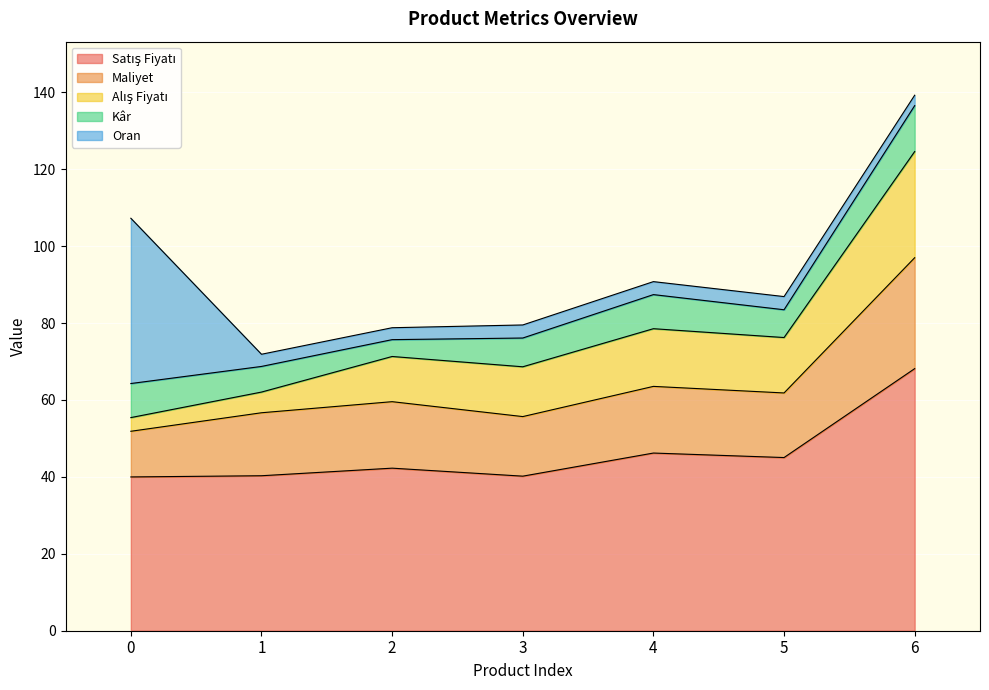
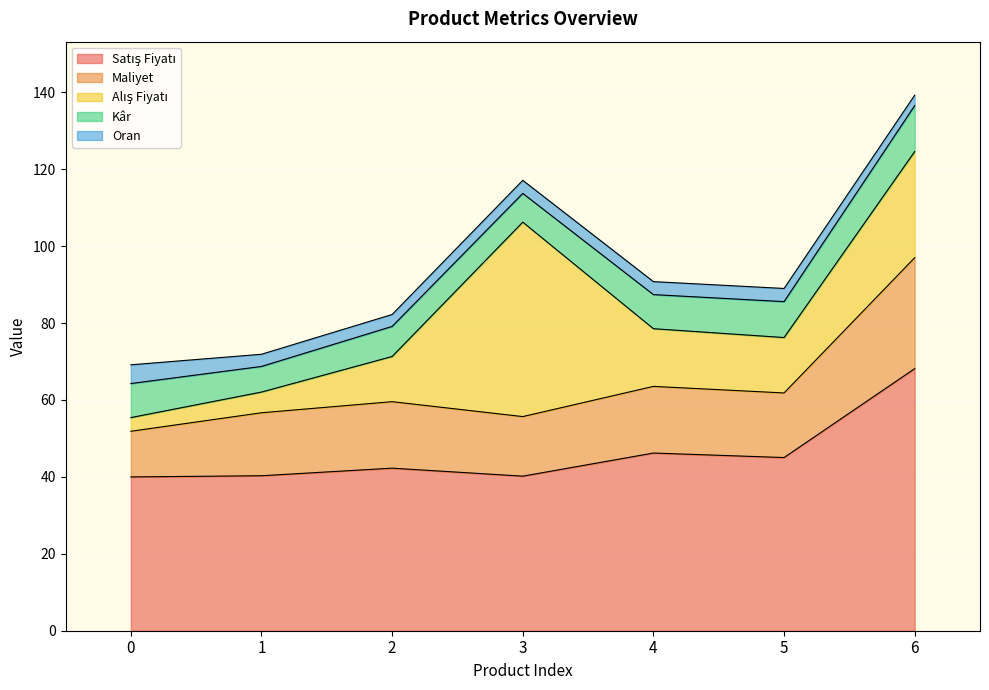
Oran, 0: 43 -> 5
Kâr, 2: 4 -> 8
Alış Fiyatı, 3: 13 -> 51
Kâr, 5: 7 -> 9
